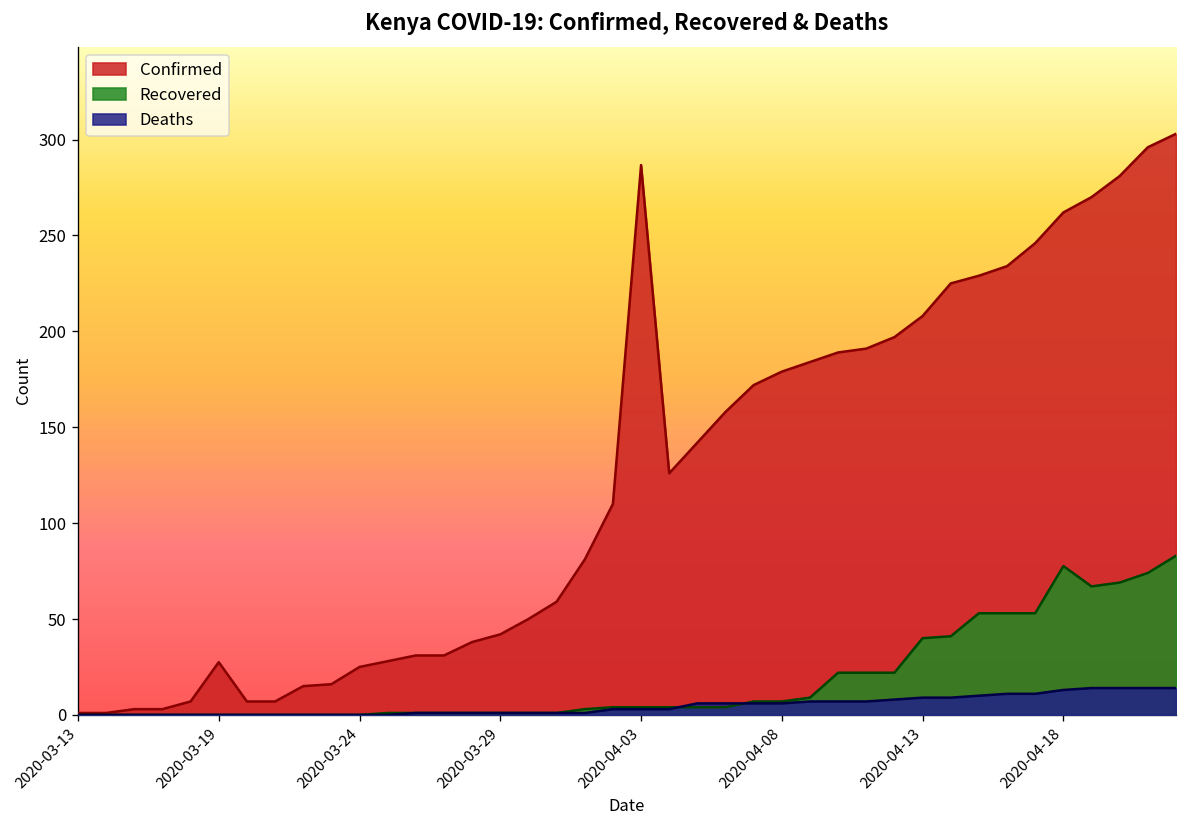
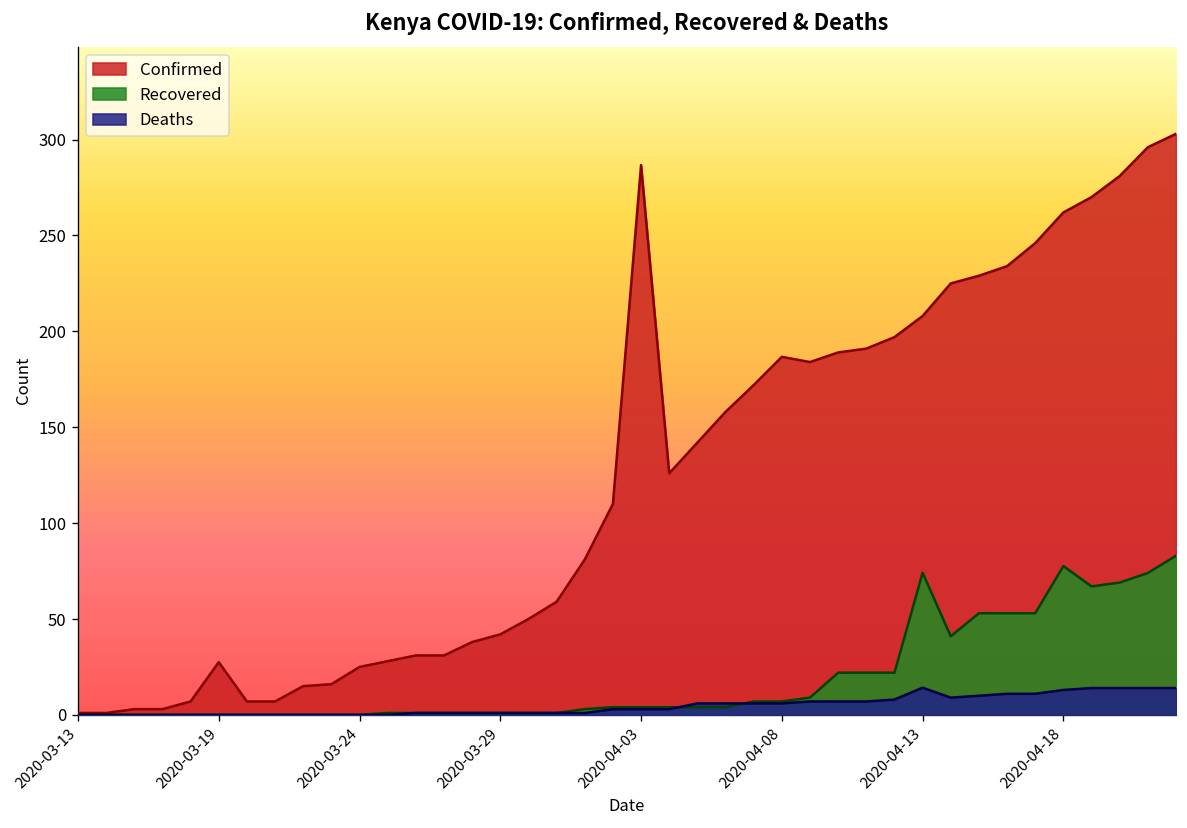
Confirmed, 2020-04-08: 179 -> 187
Recovered, 2020-04-13: 40 -> 74
Deaths, 2020-04-13: 9 -> 14
